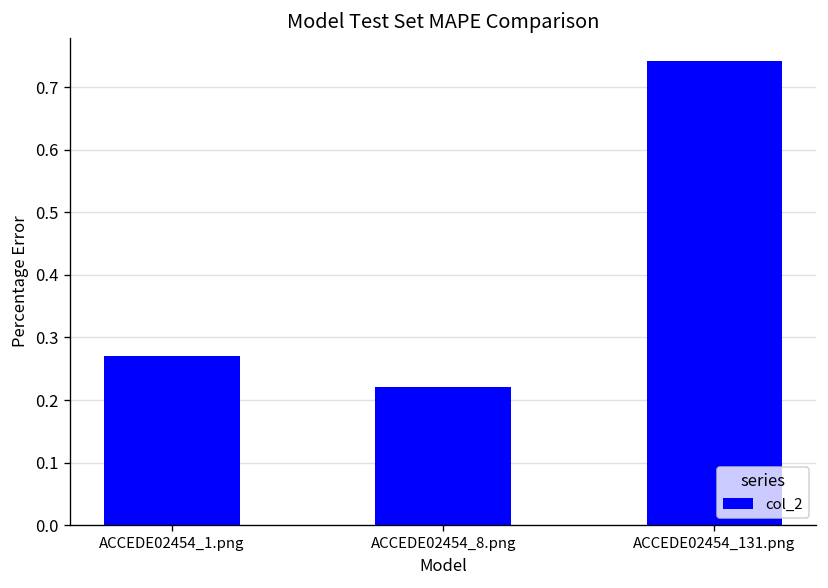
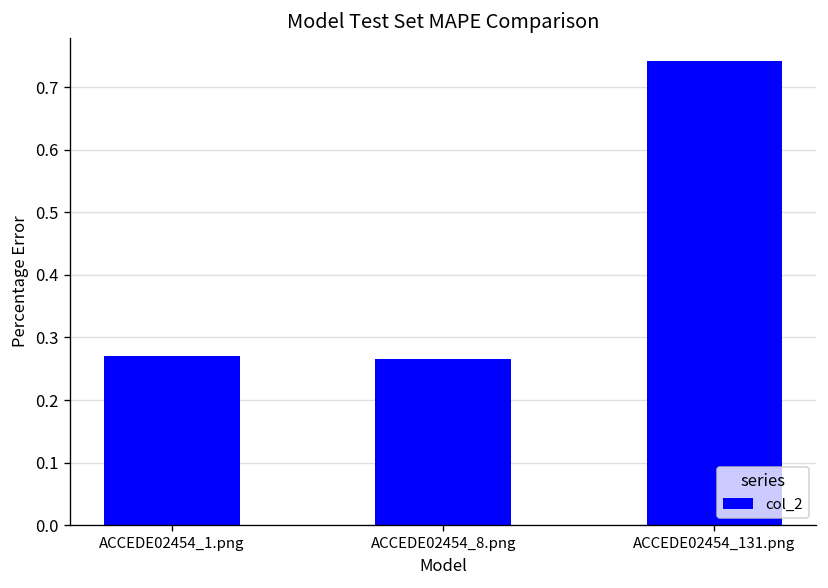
ACCEDE02454_8.png: 0.22 -> 0.26
